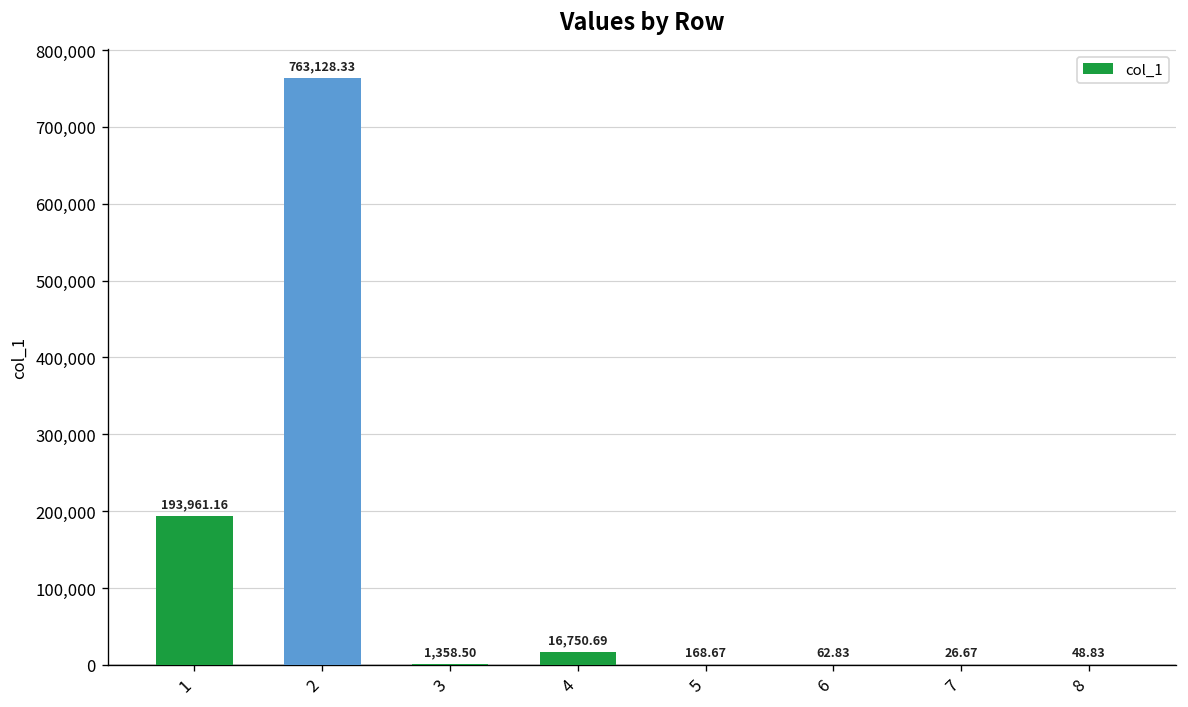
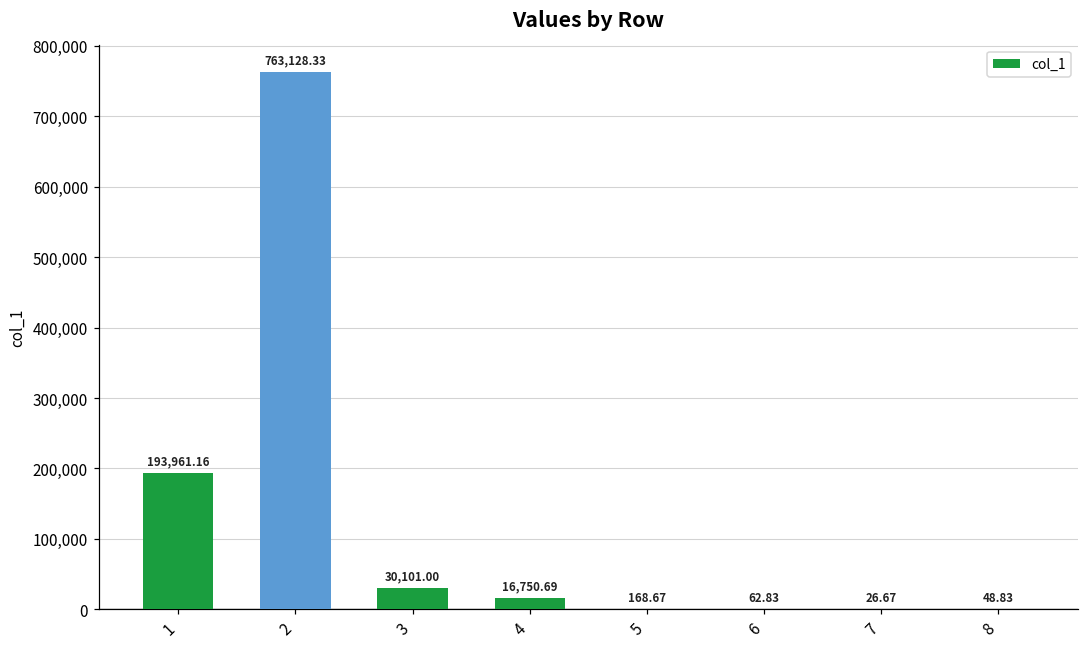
3: 1,358.50 -> 30,101.00
